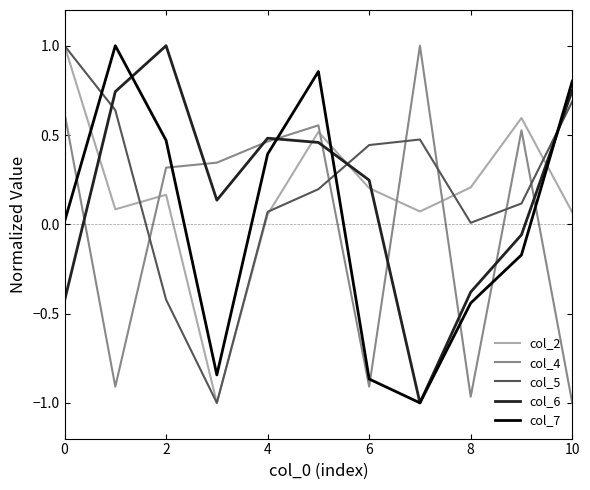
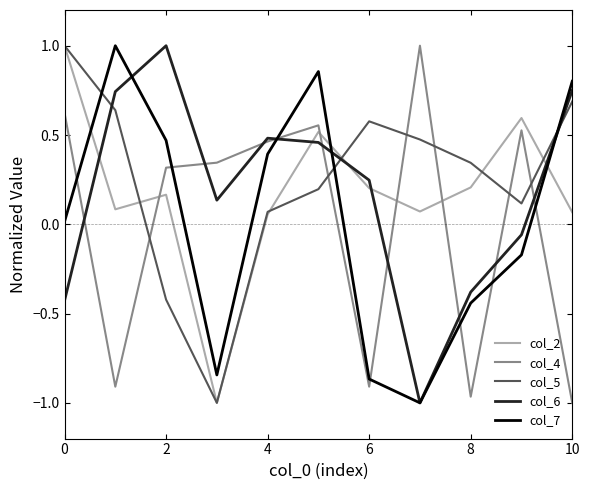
col_5, 6: 0.44 -> 0.58
col_5, 8: 0.01 -> 0.34
